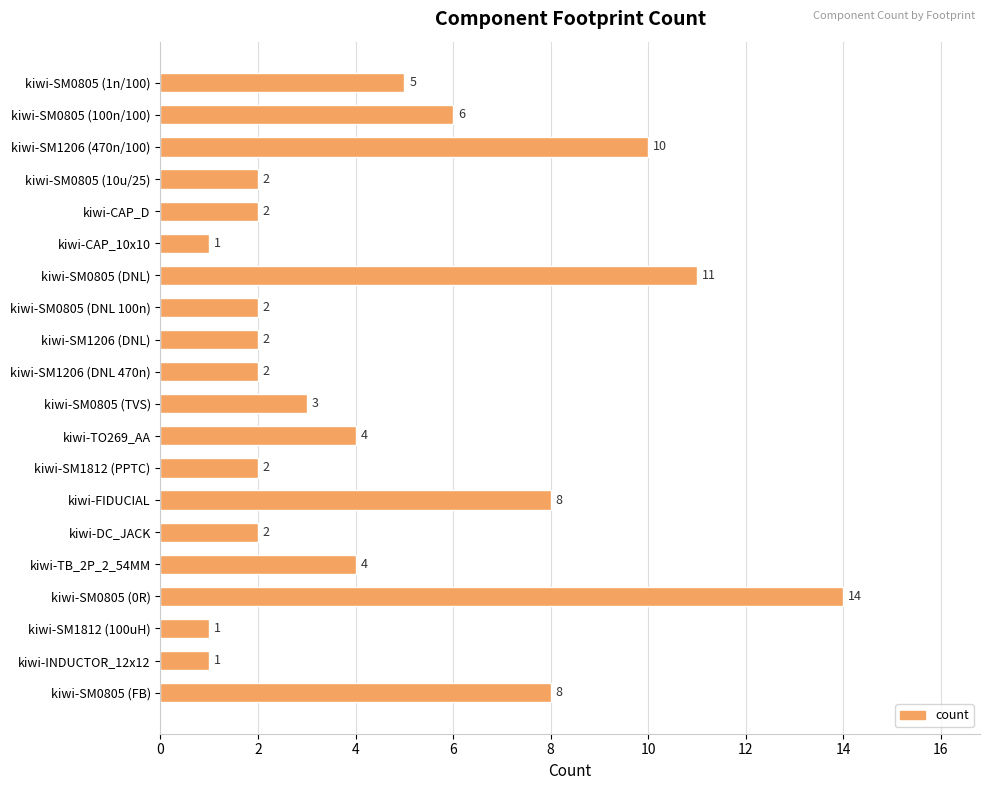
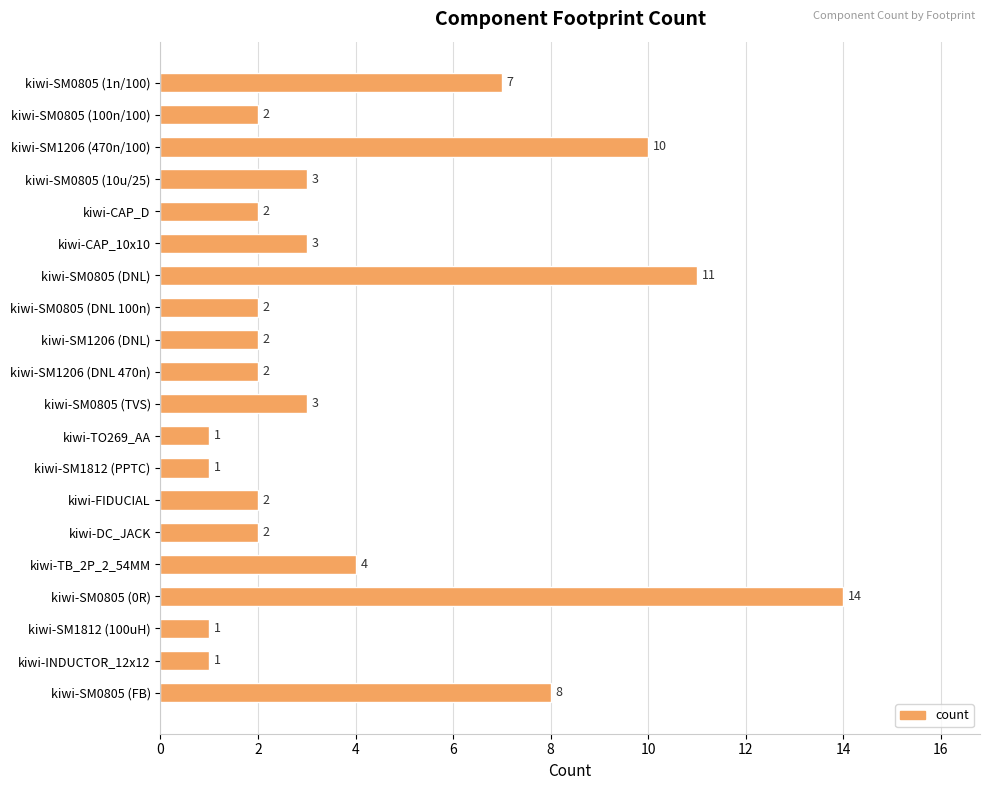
kiwi-SM0805 (1n/100): 5 -> 7
kiwi-SM0805 (100n/100): 6 -> 2
kiwi-SM0805 (10u/25): 2 -> 3
kiwi-CAP_10x10: 1 -> 3
kiwi-TO269_AA: 4 -> 1
kiwi-SM1812 (PPTC): 2 -> 1
kiwi-FIDUCIAL: 8 -> 2
